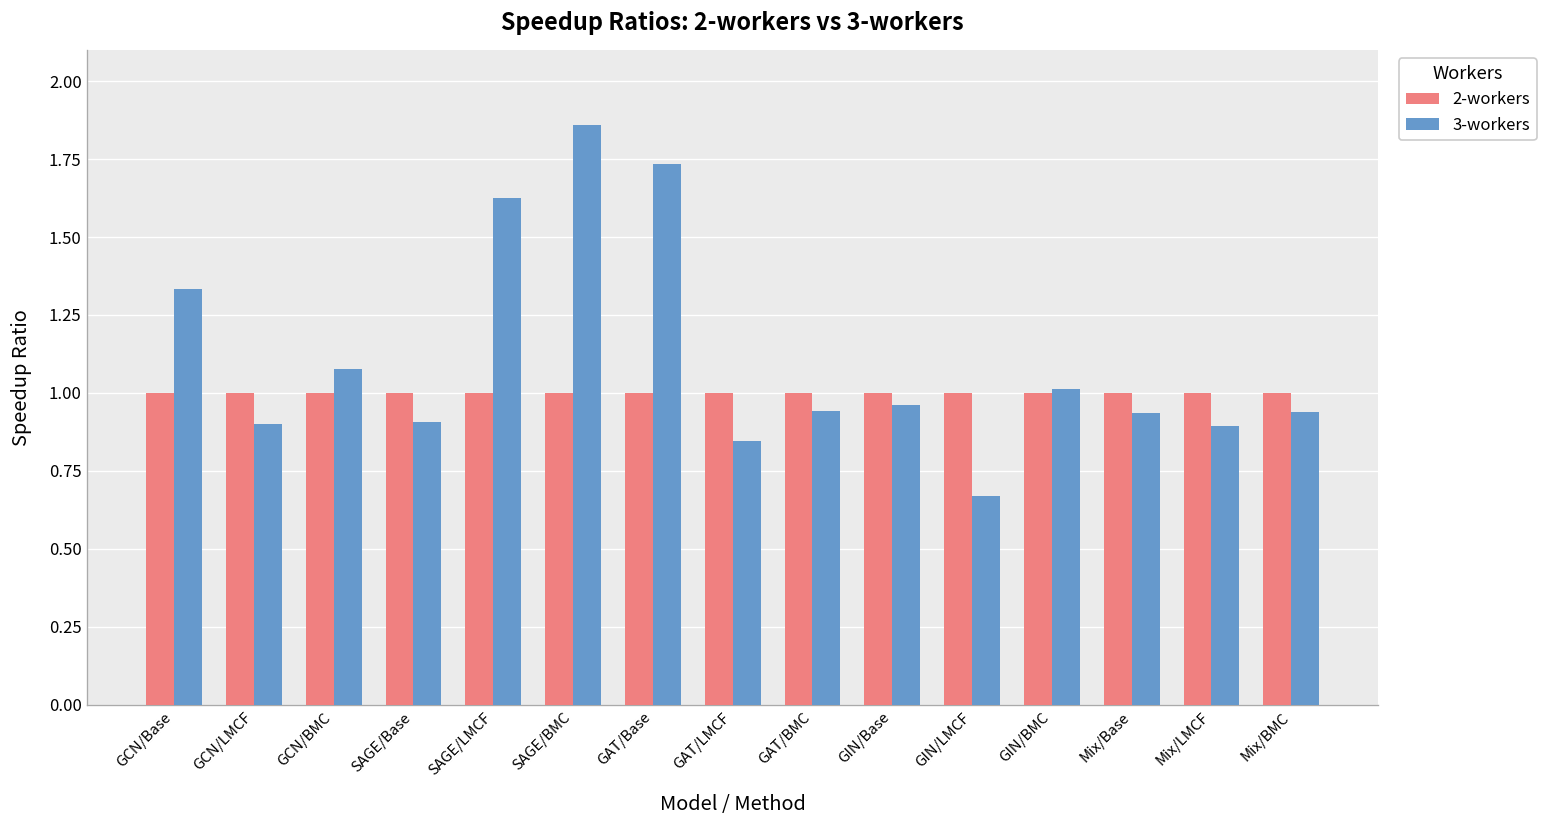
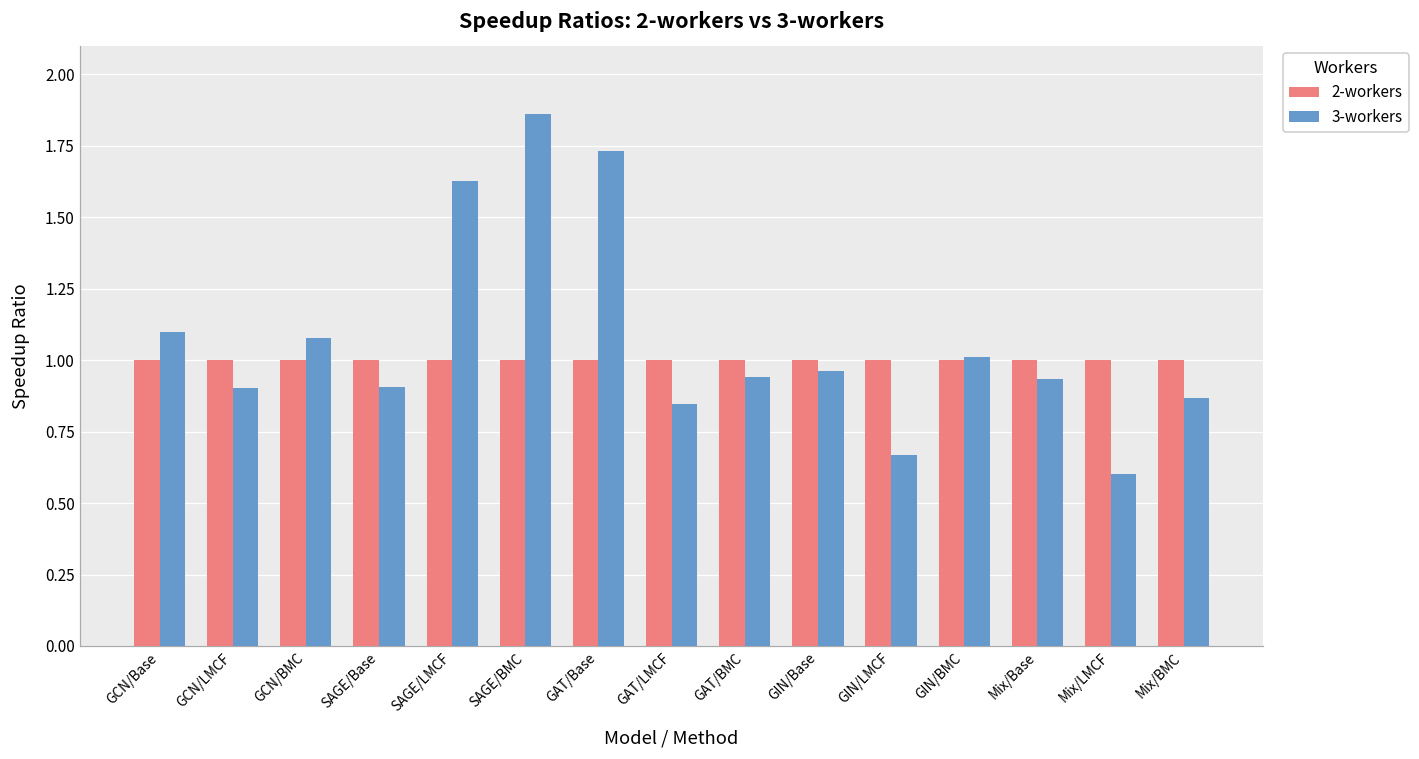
3-workers, GCN/Base: 1.33 -> 1.10
3-workers, Mix/LMCF: 0.89 -> 0.60
3-workers, Mix/BMC: 0.94 -> 0.87
